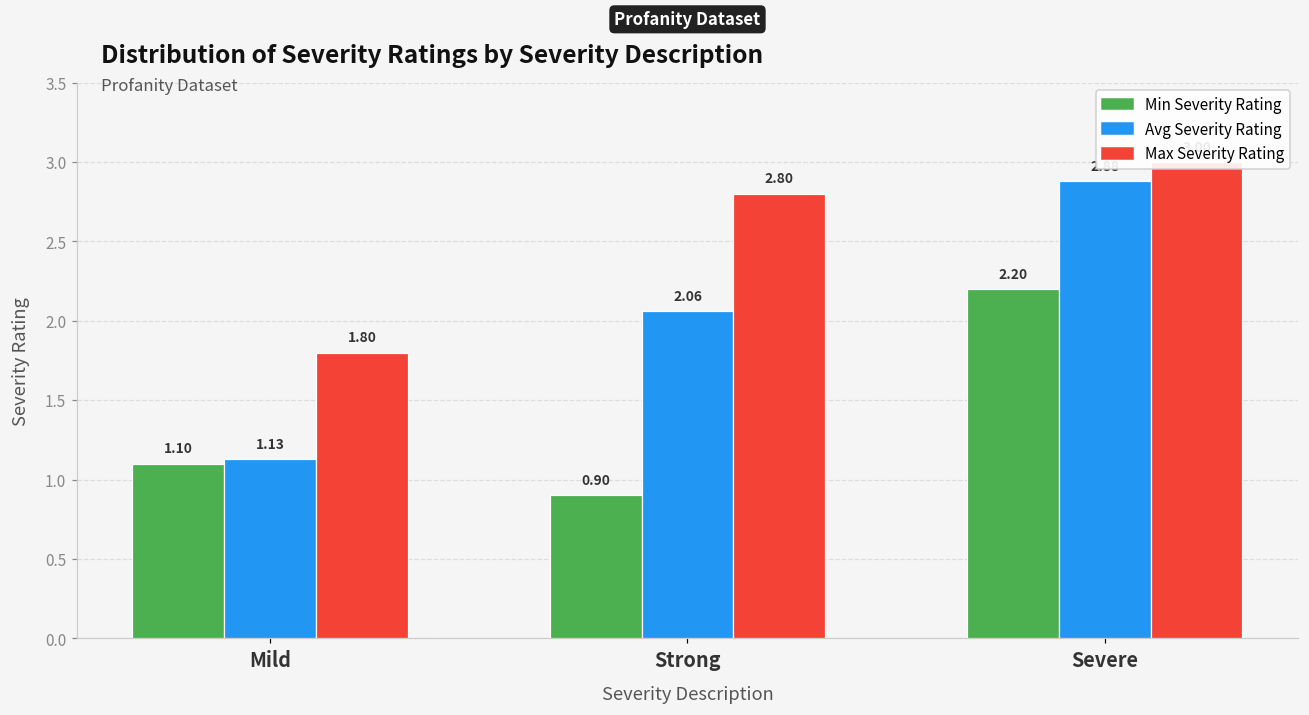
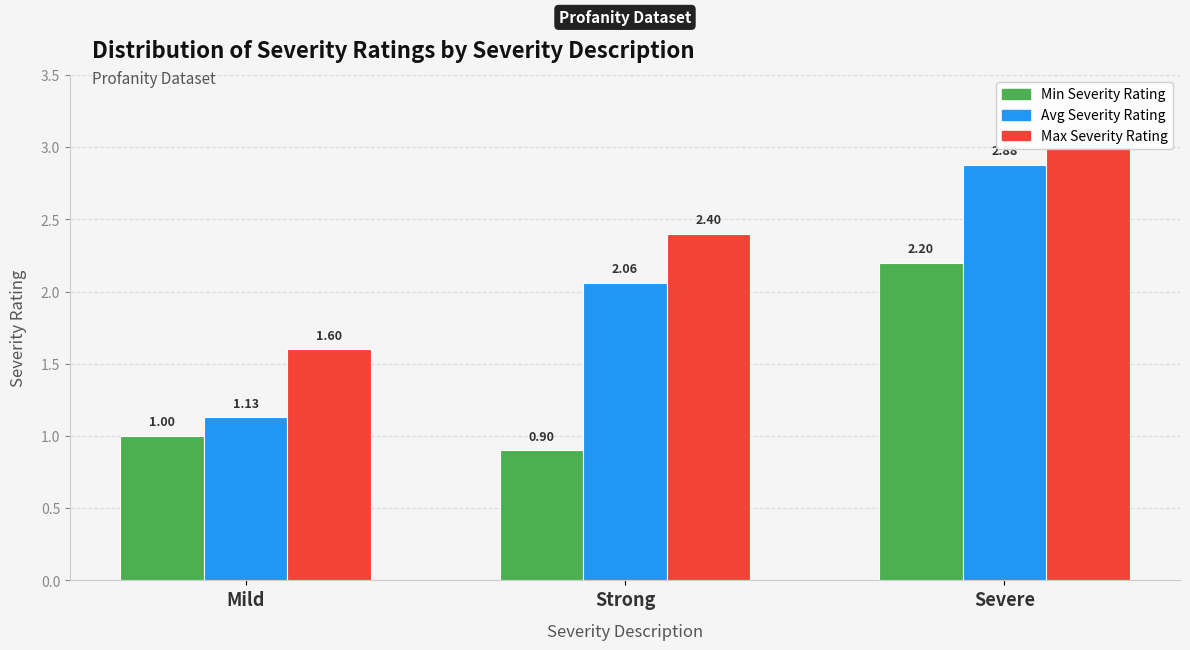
Min Severity Rating, Mild: 1.10 -> 1.00
Max Severity Rating, Mild: 1.80 -> 1.60
Max Severity Rating, Strong: 2.80 -> 2.40
